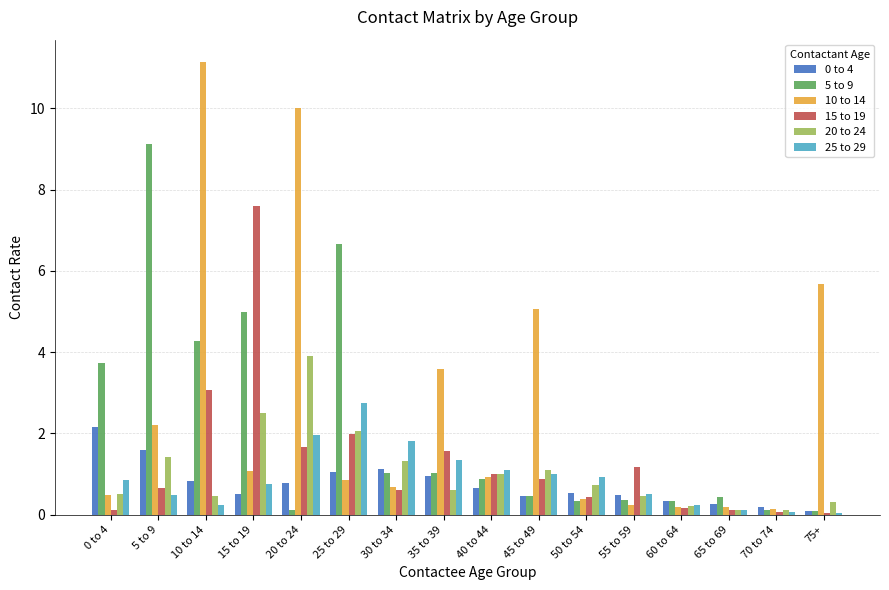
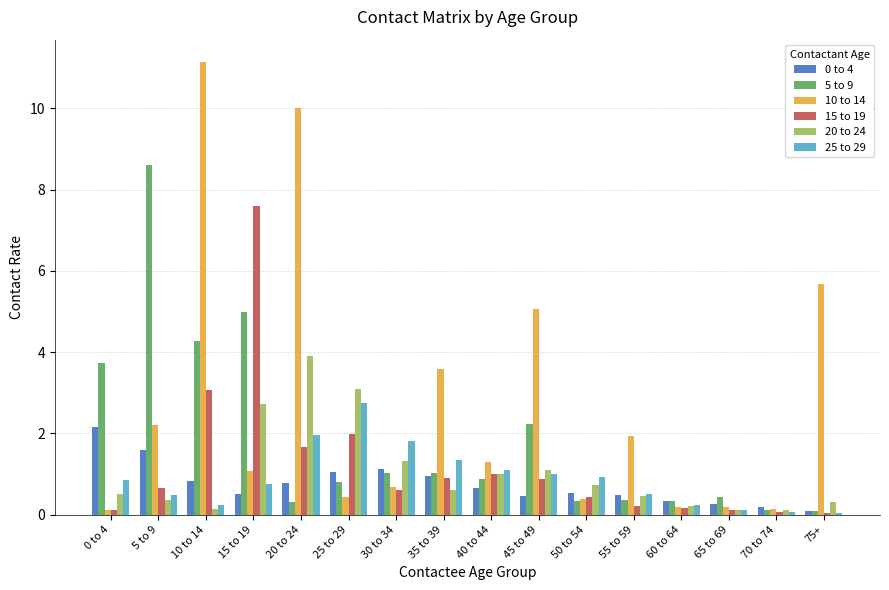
10 to 14, 0 to 4: 0.5 -> 0.1
5 to 9, 5 to 9: 9.1 -> 8.6
20 to 24, 5 to 9: 1.4 -> 0.4
20 to 24, 10 to 14: 0.5 -> 0.1
20 to 24, 15 to 19: 2.5 -> 2.7
5 to 9, 20 to 24: 0.1 -> 0.3
5 to 9, 25 to 29: 6.7 -> 0.8
10 to 14, 25 to 29: 0.8 -> 0.4
20 to 24, 25 to 29: 2.1 -> 3.1
15 to 19, 35 to 39: 1.6 -> 0.9
10 to 14, 40 to 44: 0.9 -> 1.3
5 to 9, 45 to 49: 0.5 -> 2.2
10 to 14, 55 to 59: 0.2 -> 1.9
15 to 19, 55 to 59: 1.2 -> 0.2
